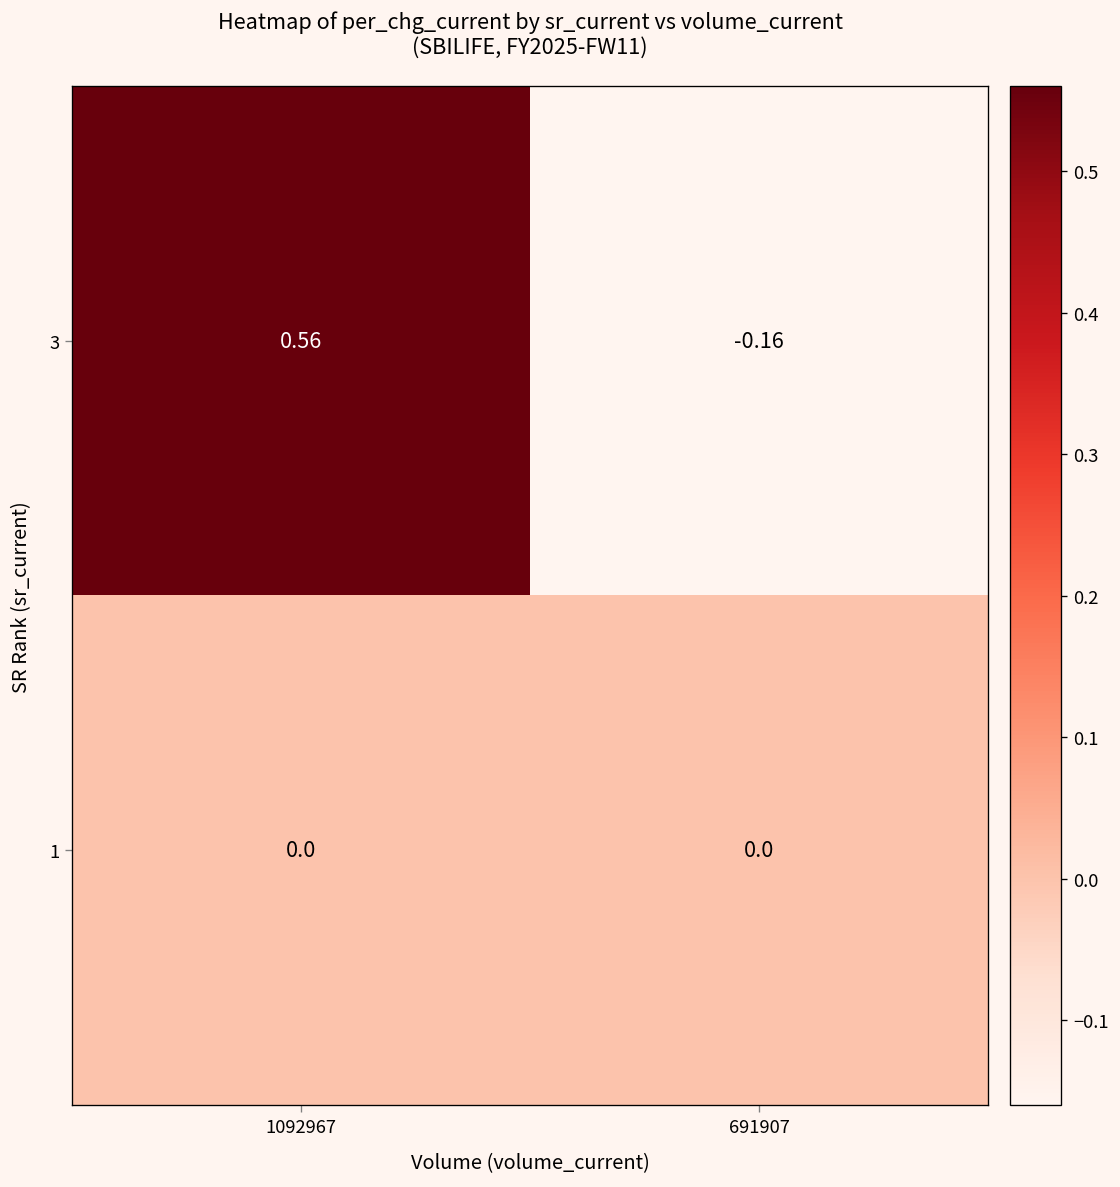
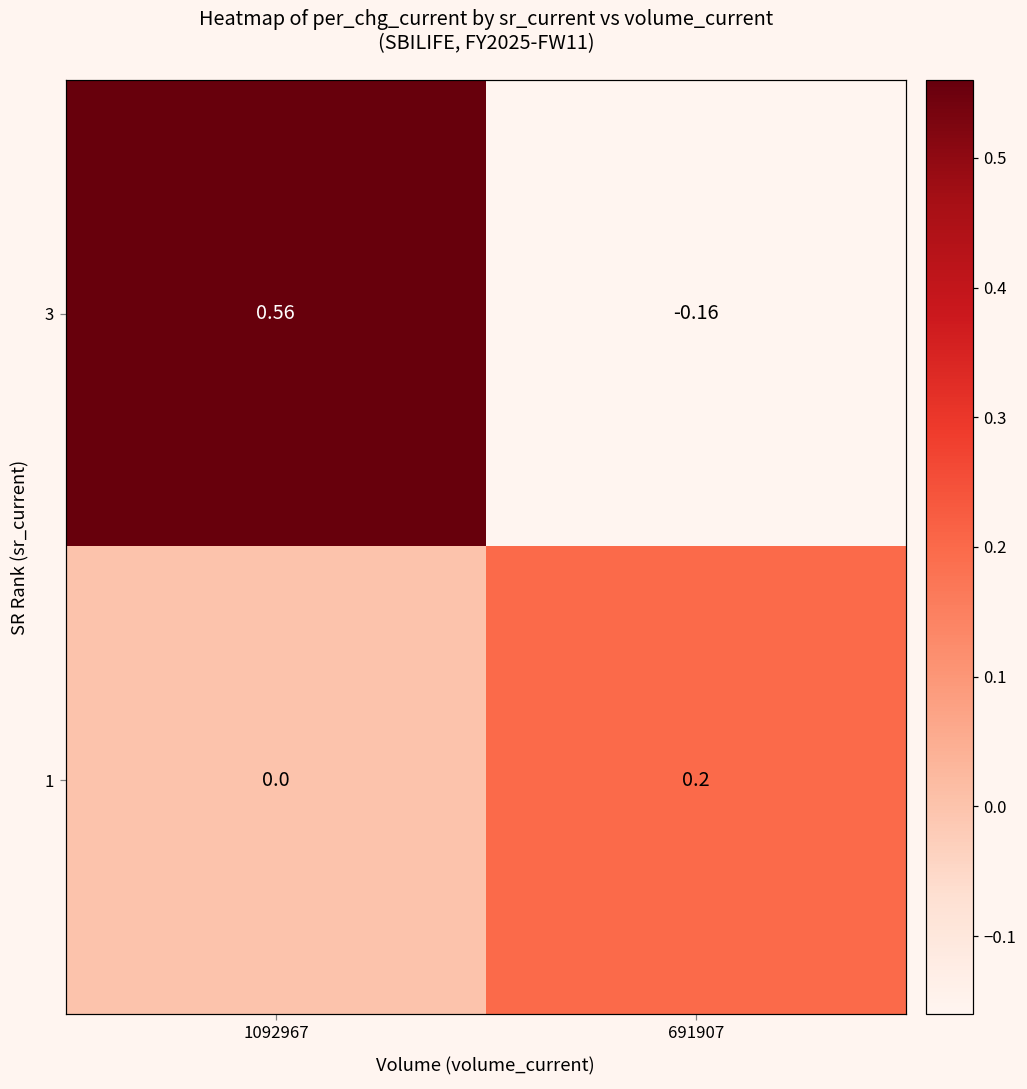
1, 691907: 0.0 -> 0.2
